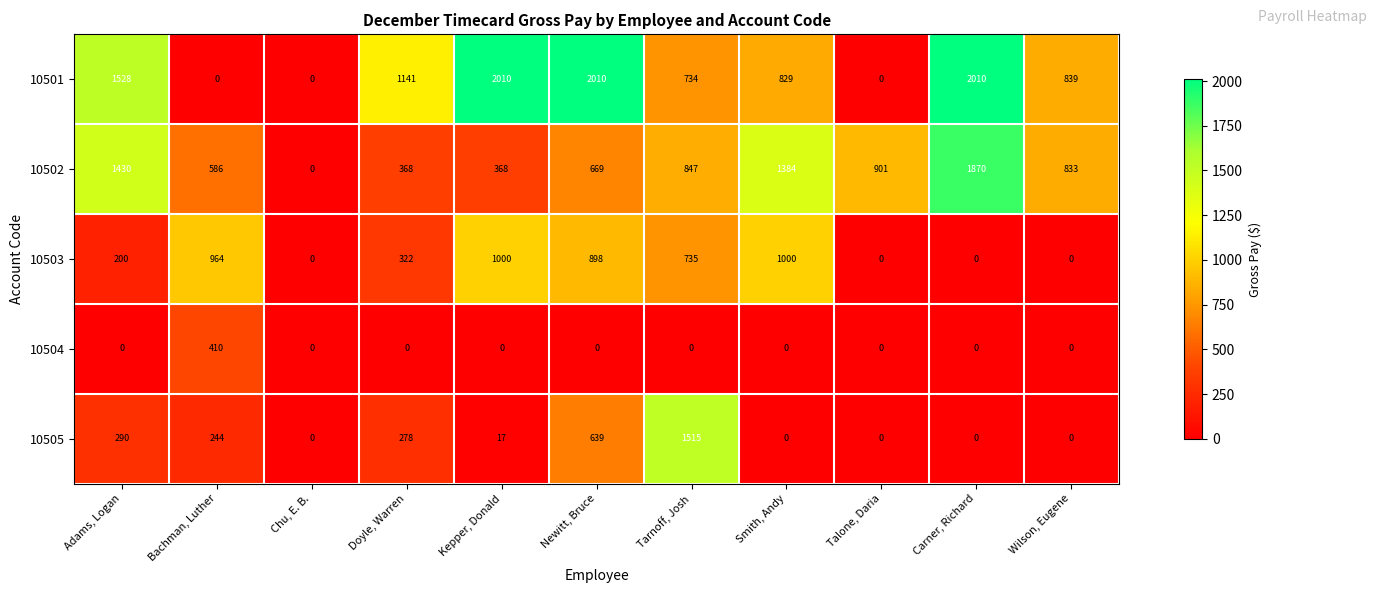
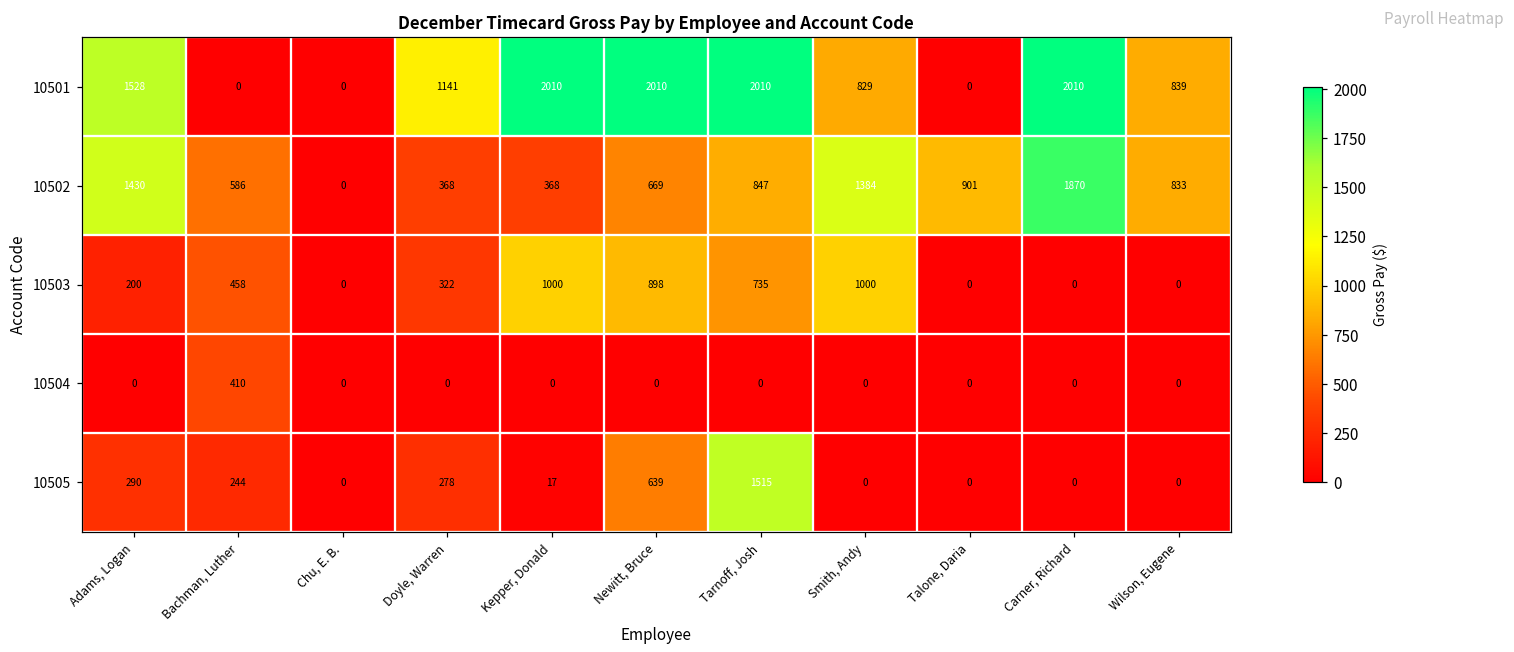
10501, Tarnoff, Josh: 734 -> 2010
10503, Bachman, Luther: 964 -> 458
